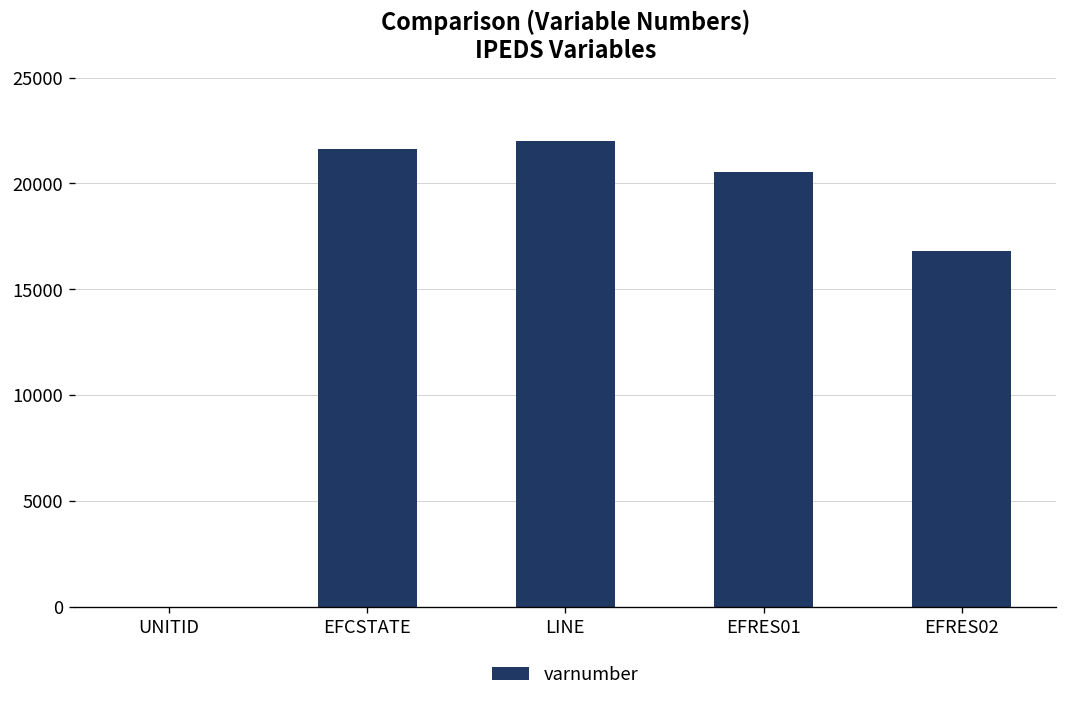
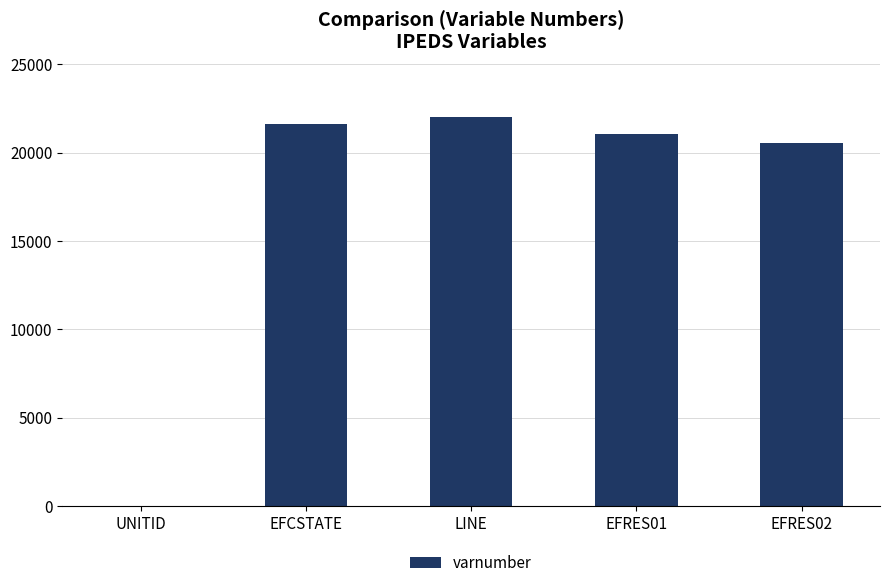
EFRES01: 20600 -> 21100
EFRES02: 16800 -> 20600
